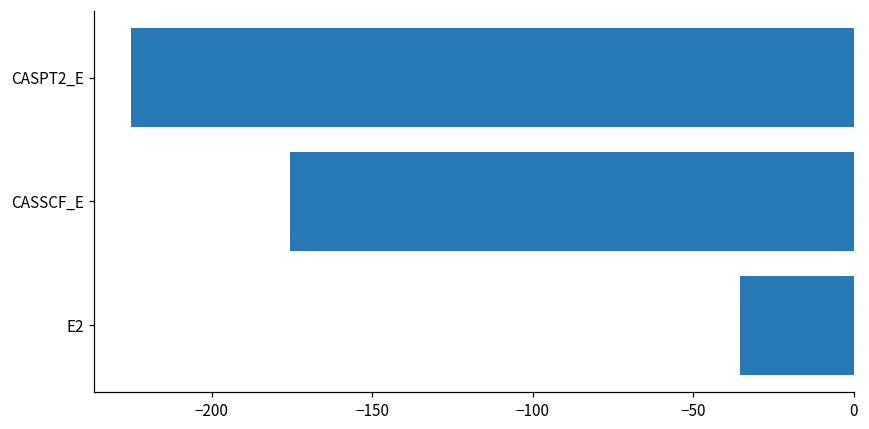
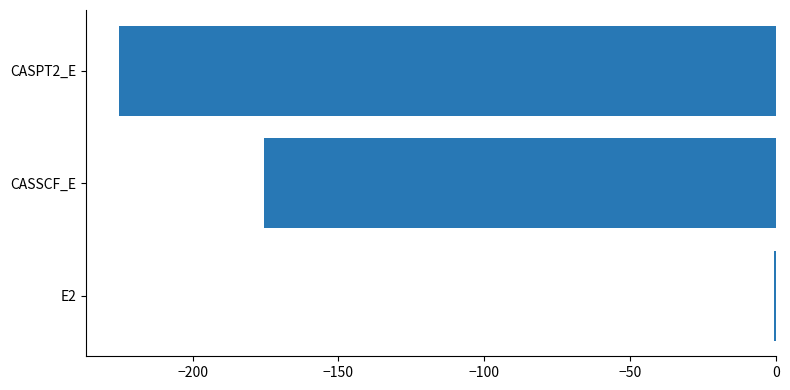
E2: -36 -> -1
